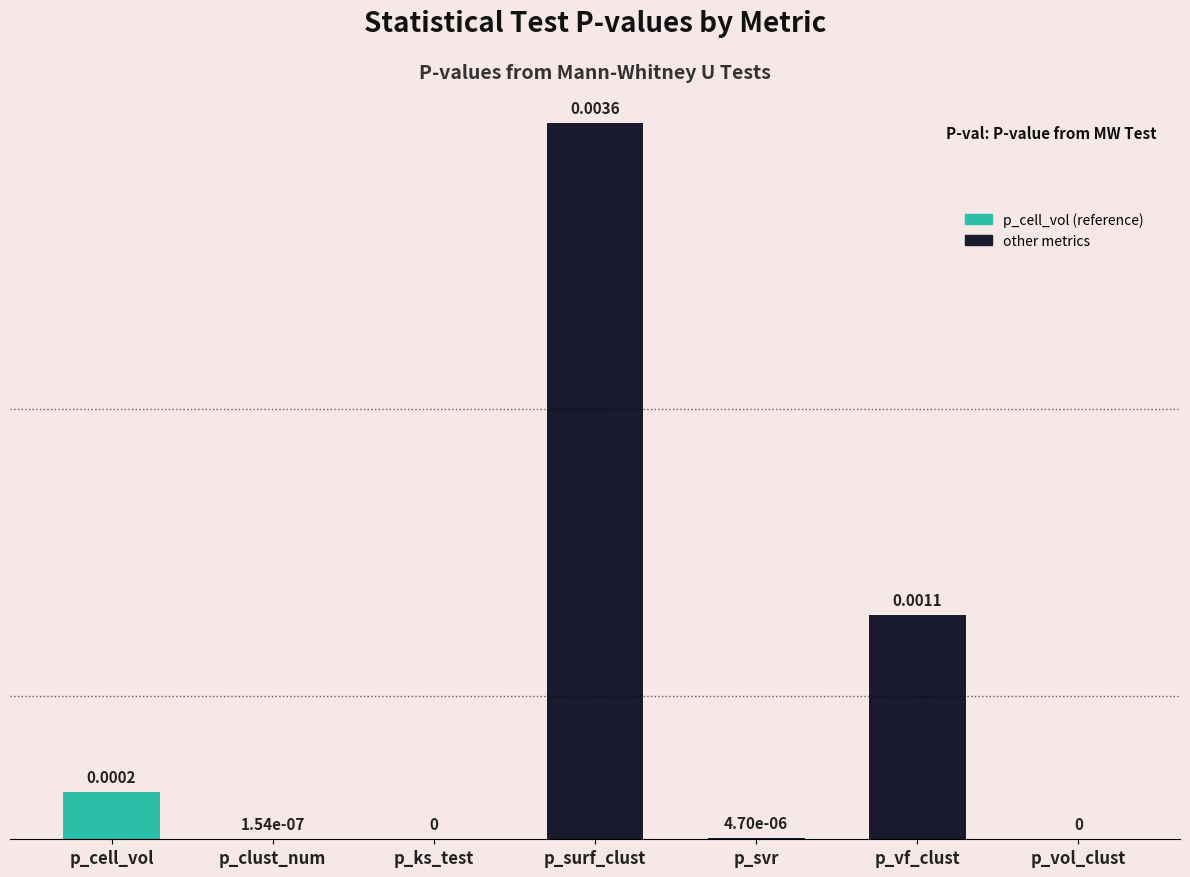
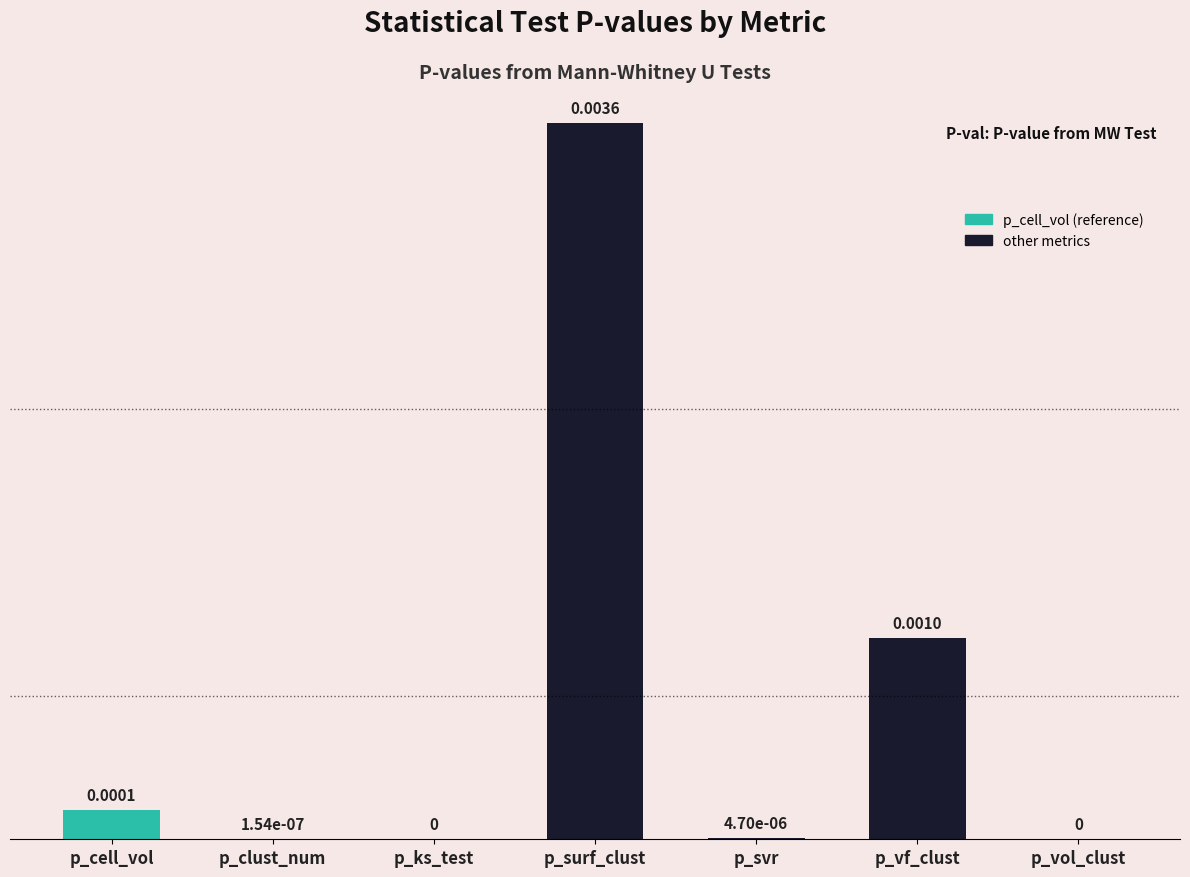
p_cell_vol: 0.0002 -> 0.0001
p_vf_clust: 0.0011 -> 0.0010
